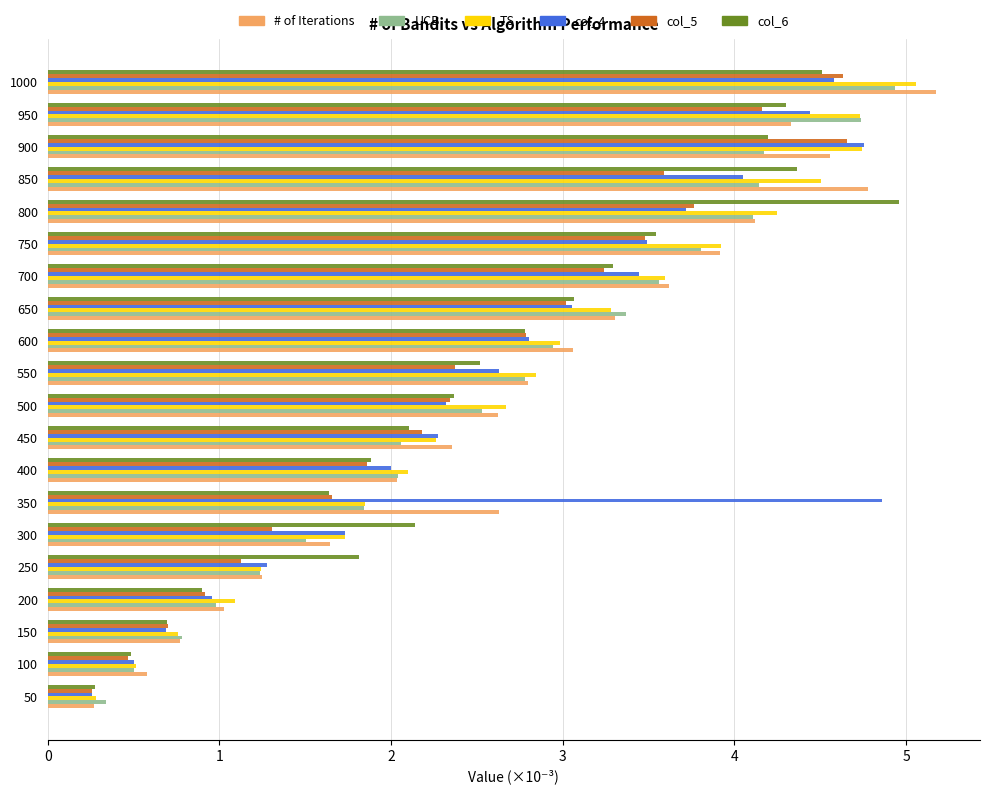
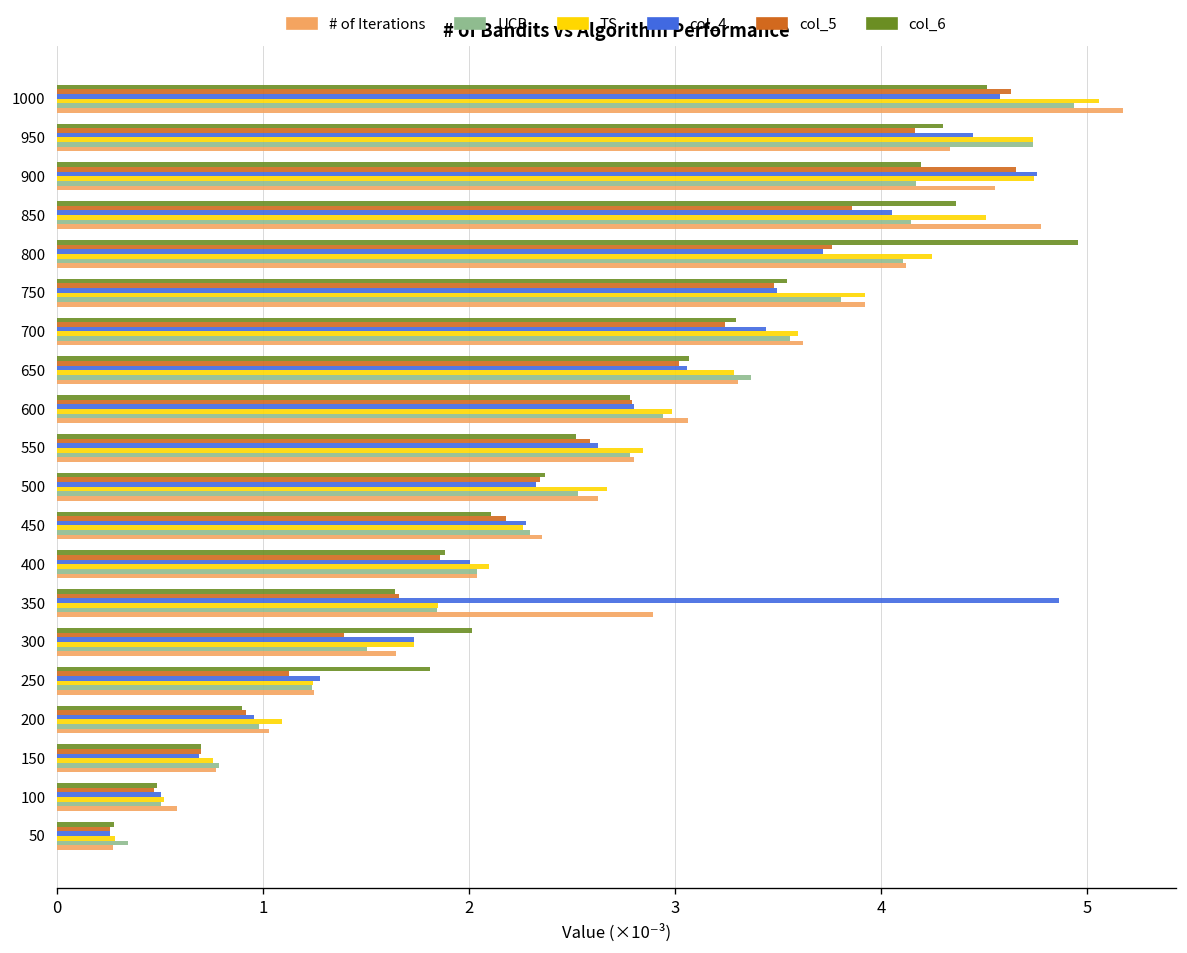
col_5, 850: 3.59 -> 3.86
col_5, 550: 2.37 -> 2.59
UCB, 450: 2.06 -> 2.29
# of Iterations, 350: 2.63 -> 2.89
col_6, 300: 2.14 -> 2.01
col_5, 300: 1.31 -> 1.39
